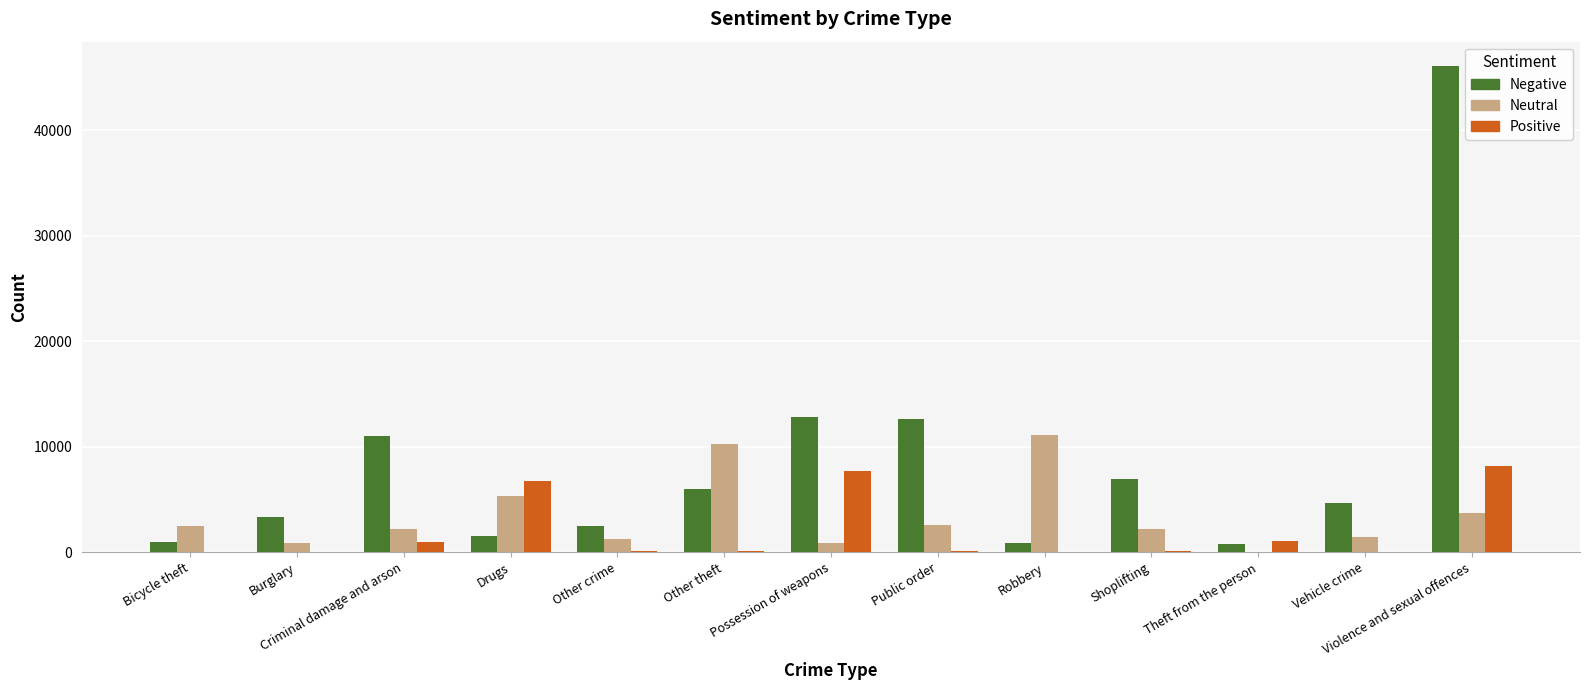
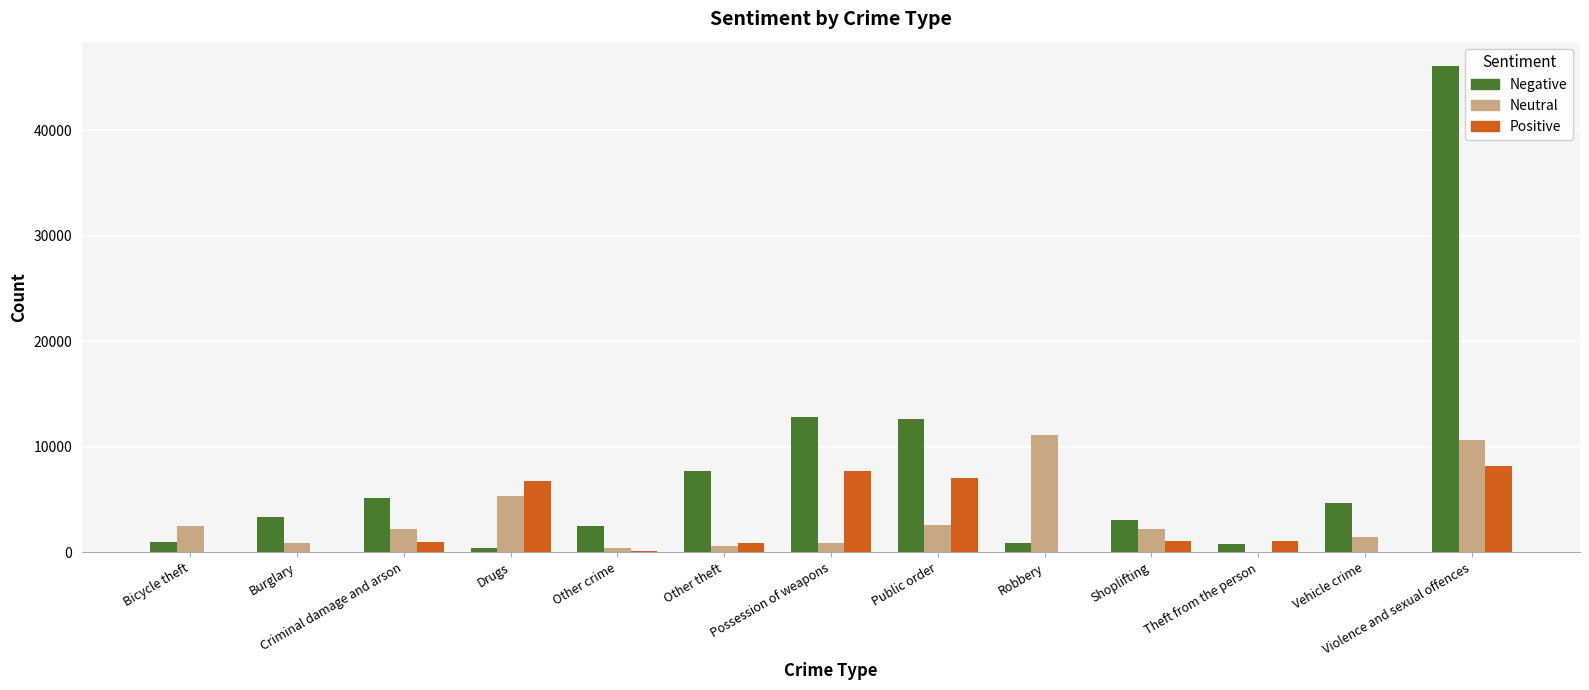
Negative, Criminal damage and arson: 11000 -> 5100
Negative, Drugs: 1600 -> 400
Neutral, Other crime: 1300 -> 400
Negative, Other theft: 6000 -> 7700
Neutral, Other theft: 10200 -> 600
Positive, Other theft: 100 -> 900
Positive, Public order: 100 -> 7100
Negative, Shoplifting: 6900 -> 3000
Positive, Shoplifting: 200 -> 1100
Neutral, Violence and sexual offences: 3700 -> 10700
